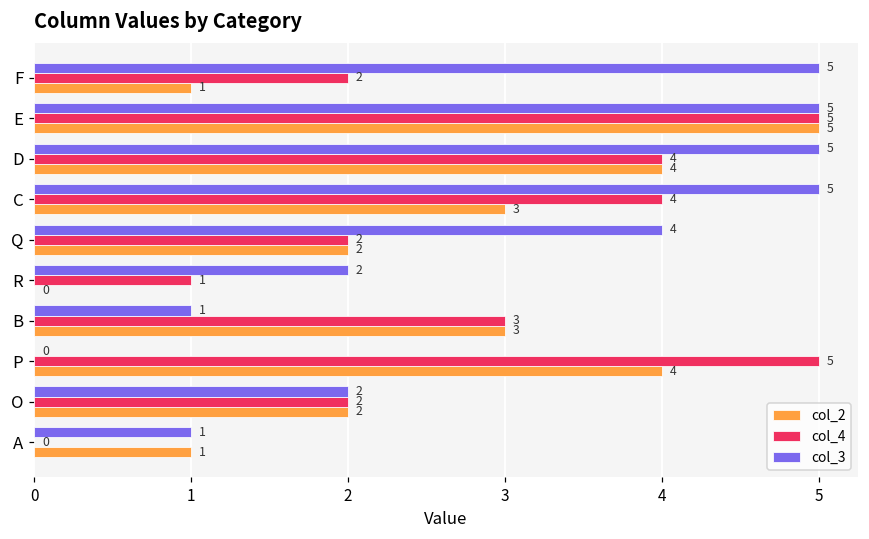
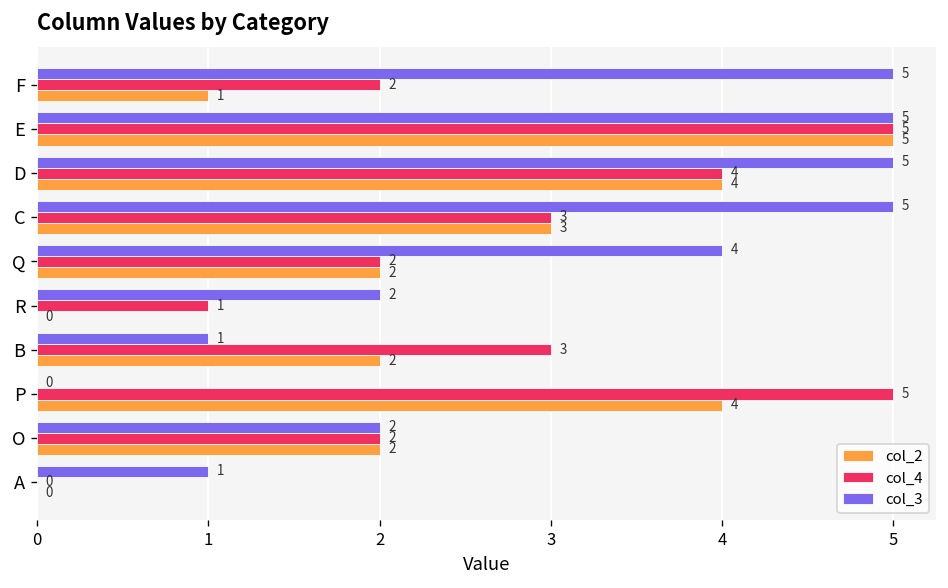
col_4, C: 4 -> 3
col_2, B: 3 -> 2
col_2, A: 1 -> 0
